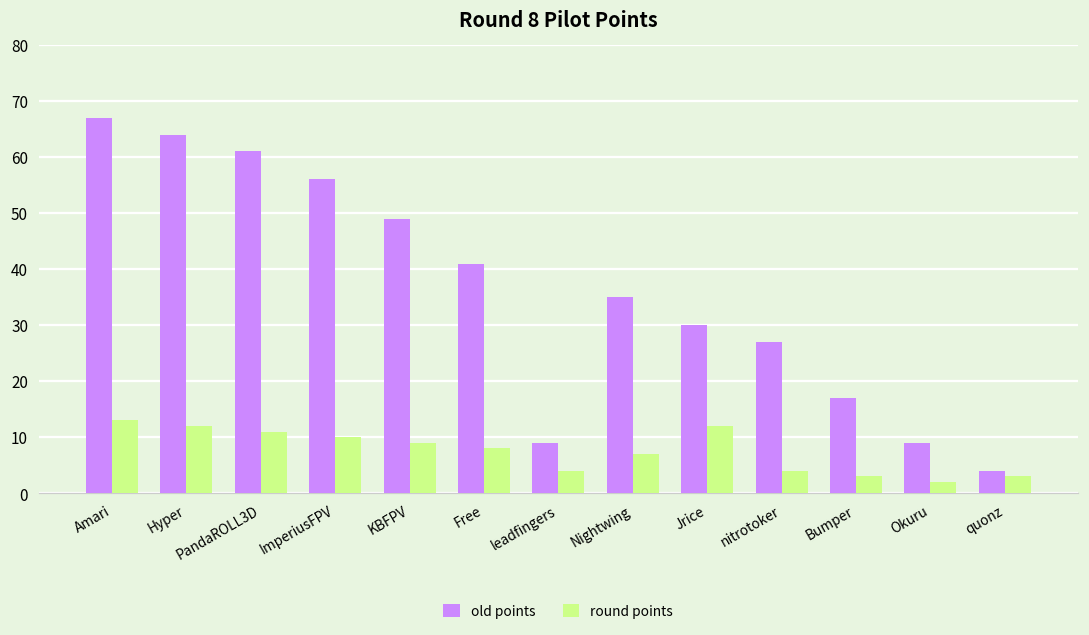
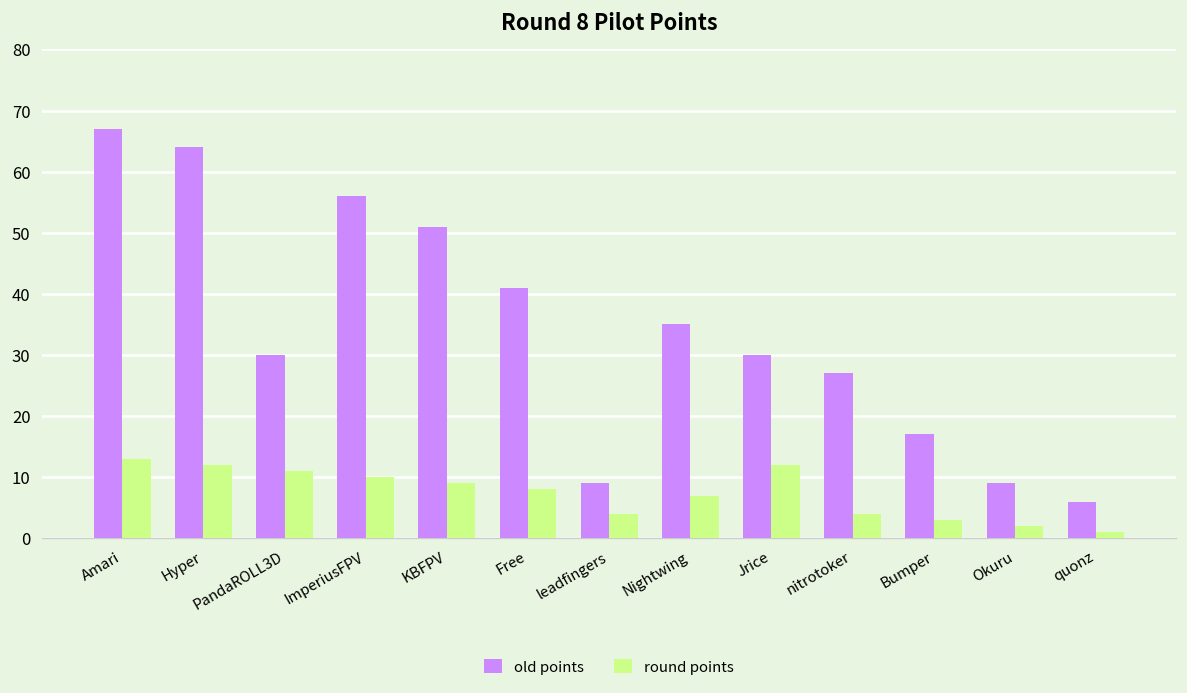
old points, PandaROLL3D: 61 -> 30
old points, KBFPV: 49 -> 51
old points, quonz: 4 -> 6
round points, quonz: 3 -> 1
